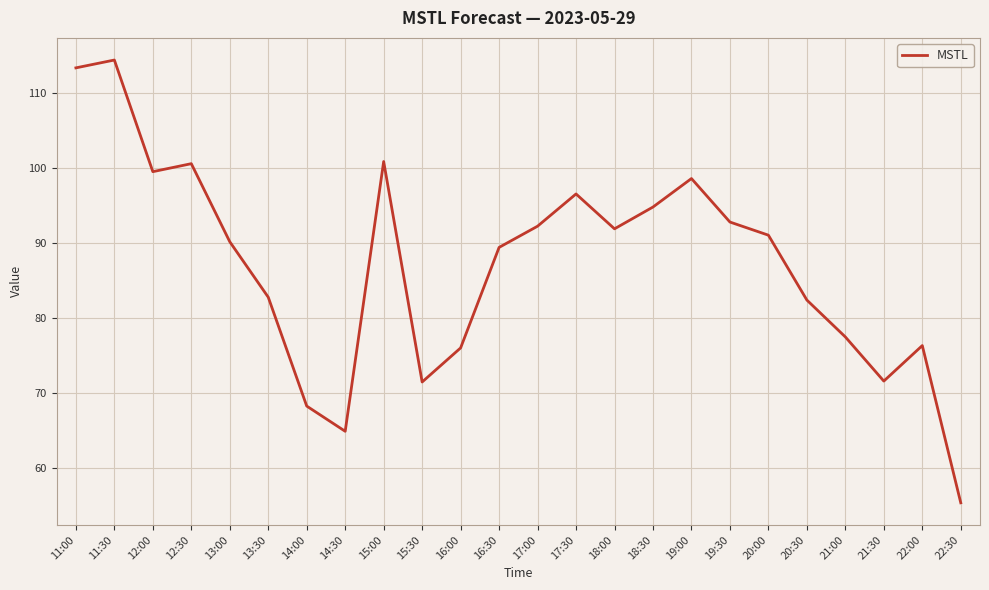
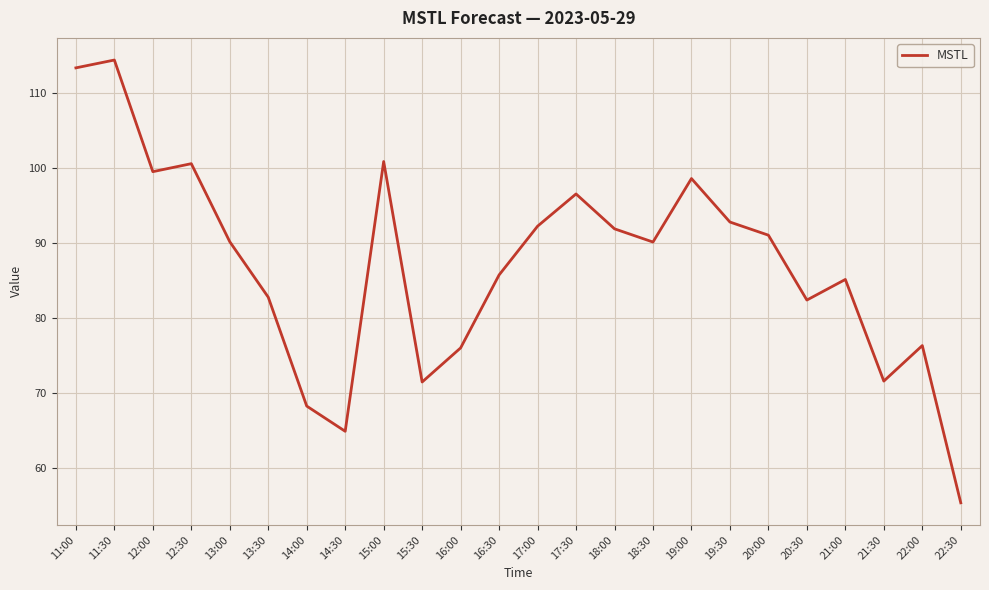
16:30: 89 -> 86
18:30: 95 -> 90
21:00: 77 -> 85
